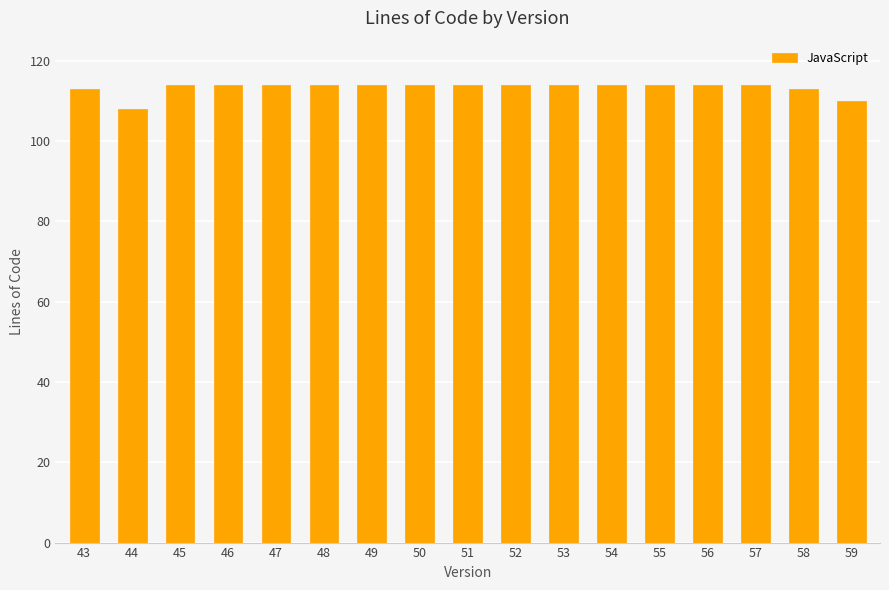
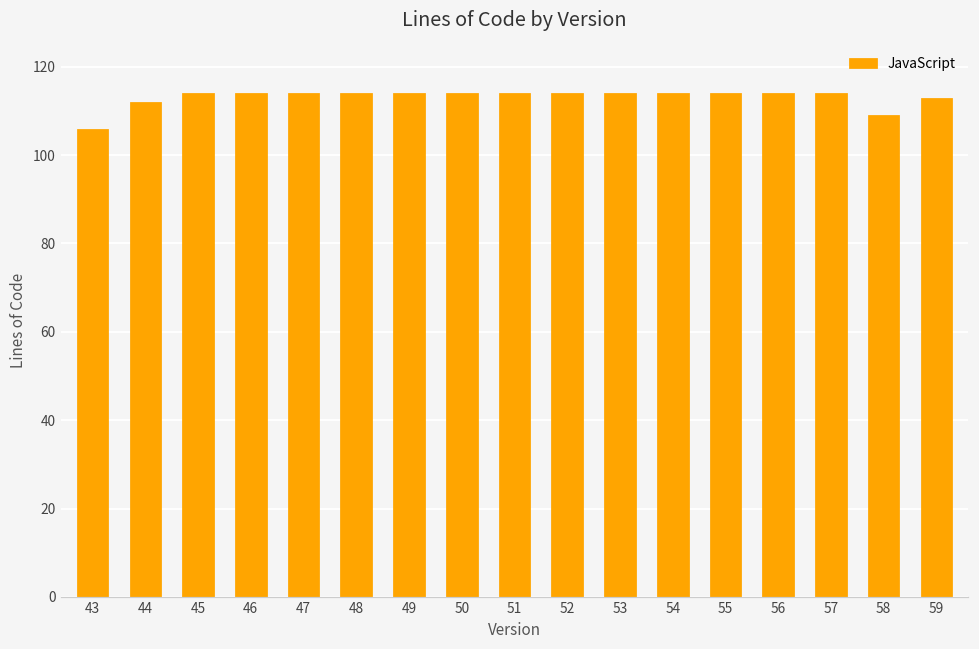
43: 113 -> 106
44: 108 -> 112
58: 113 -> 109
59: 110 -> 113
